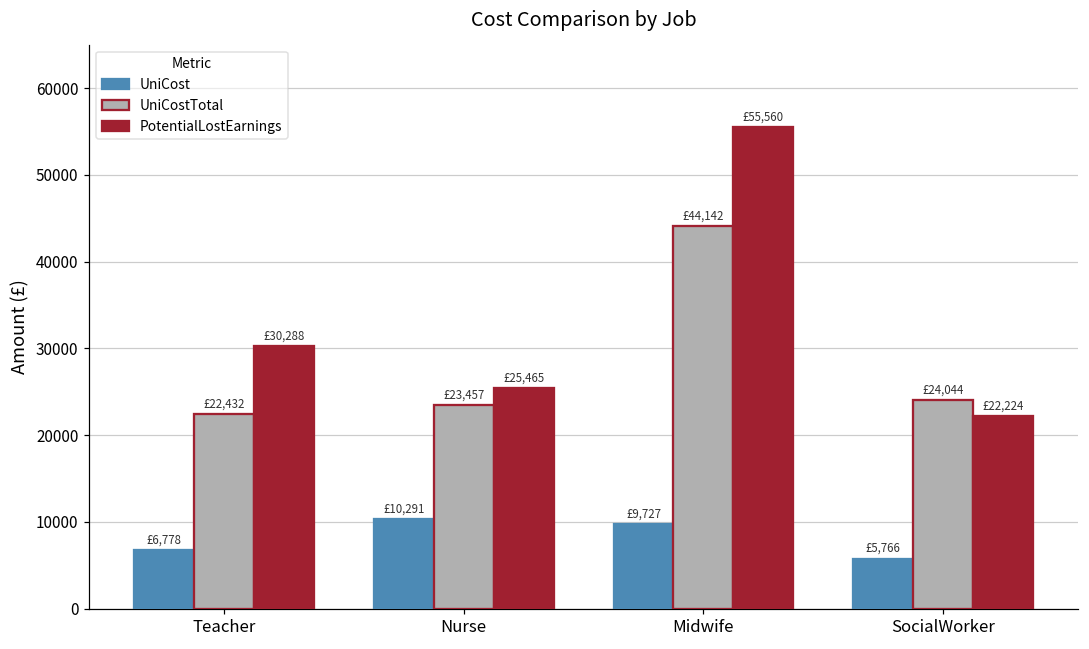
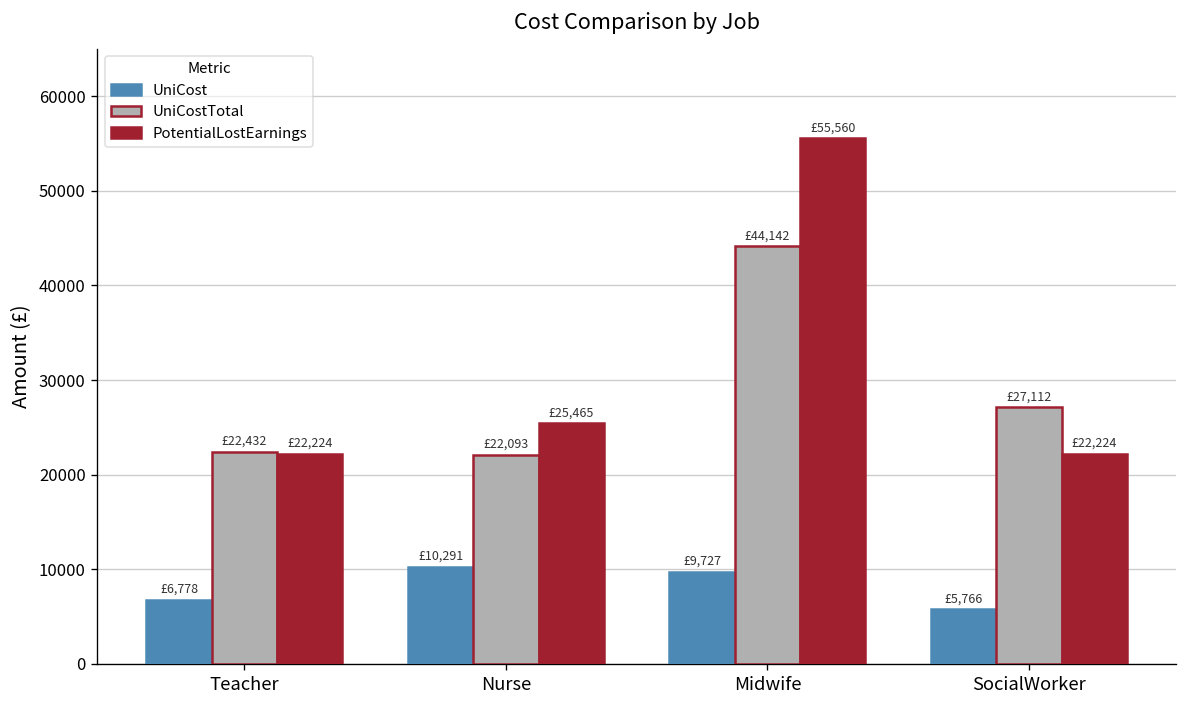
PotentialLostEarnings, Teacher: £30,288 -> £22,224
UniCostTotal, Nurse: £23,457 -> £22,093
UniCostTotal, SocialWorker: £24,044 -> £27,112
